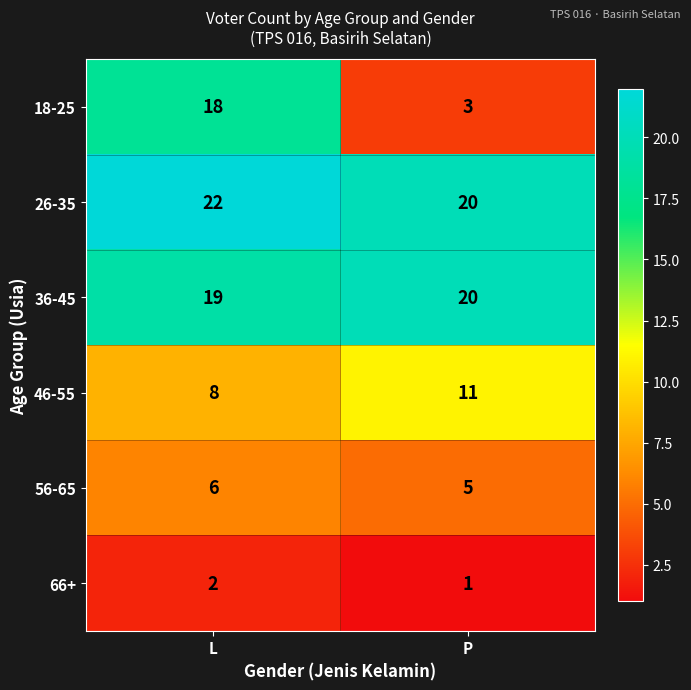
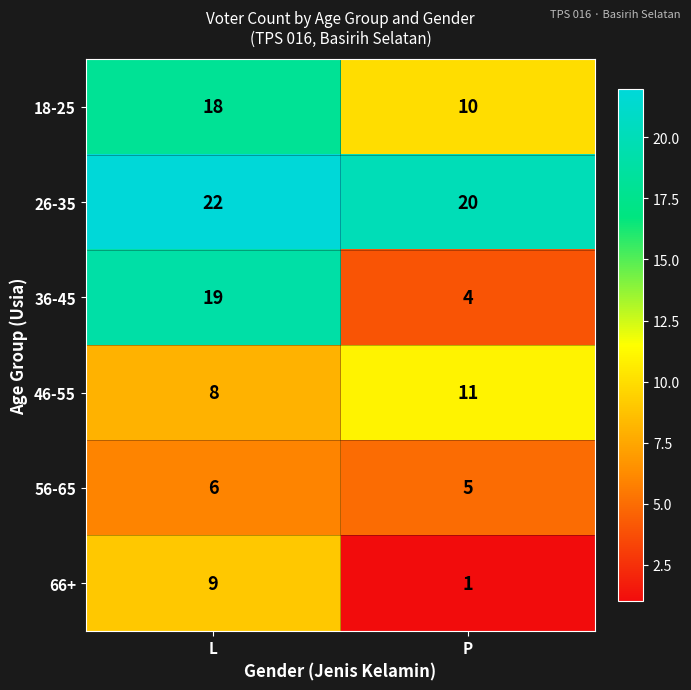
18-25, P: 3 -> 10
36-45, P: 20 -> 4
66+, L: 2 -> 9
